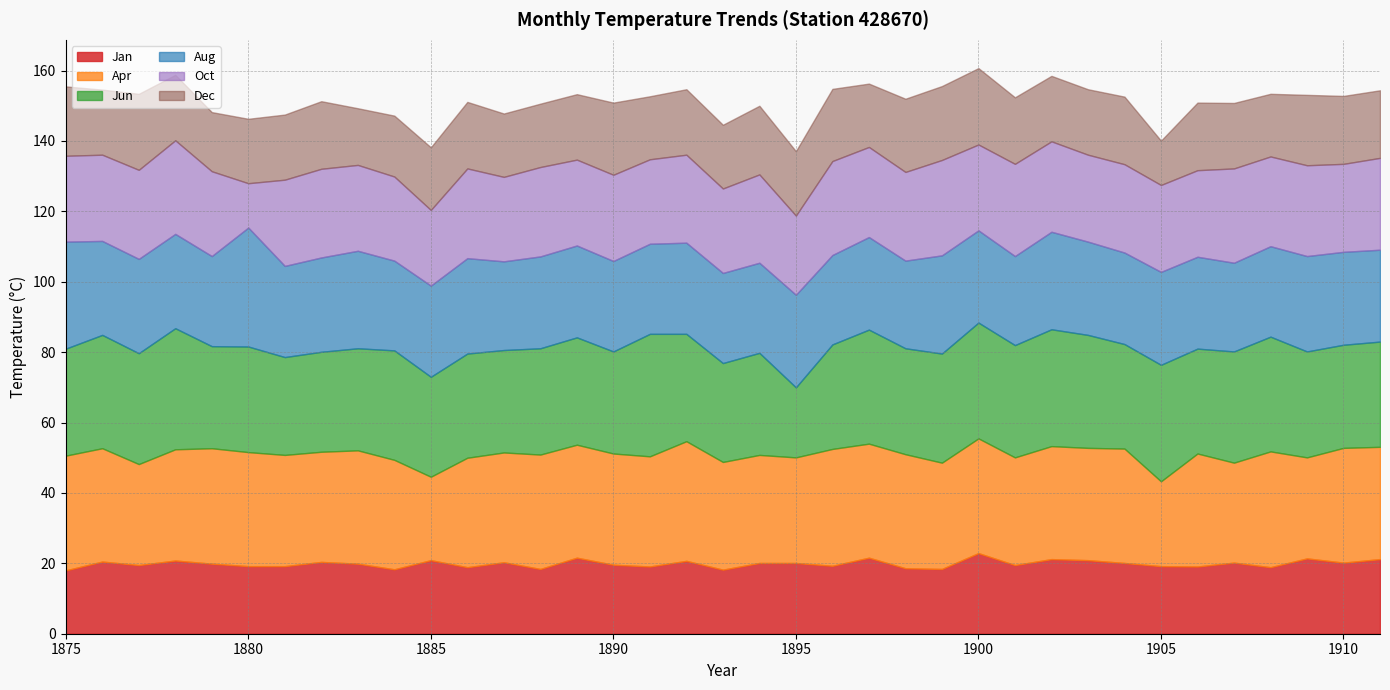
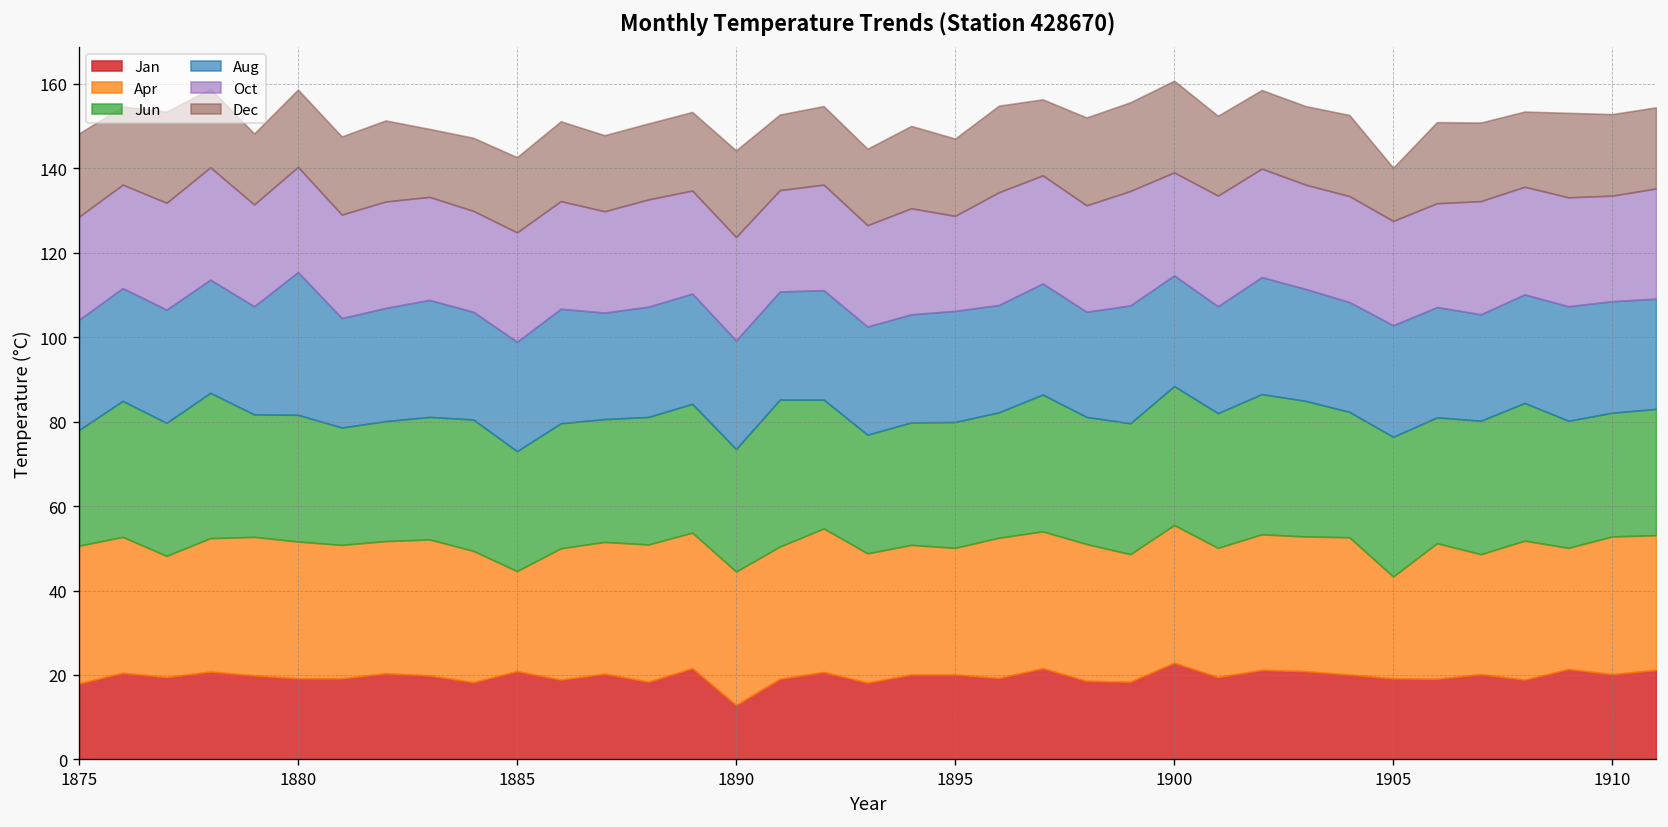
Jun, 1875: 30 -> 27
Aug, 1875: 30 -> 26
Oct, 1880: 13 -> 25
Oct, 1885: 22 -> 26
Jan, 1890: 20 -> 13
Jun, 1895: 20 -> 30
